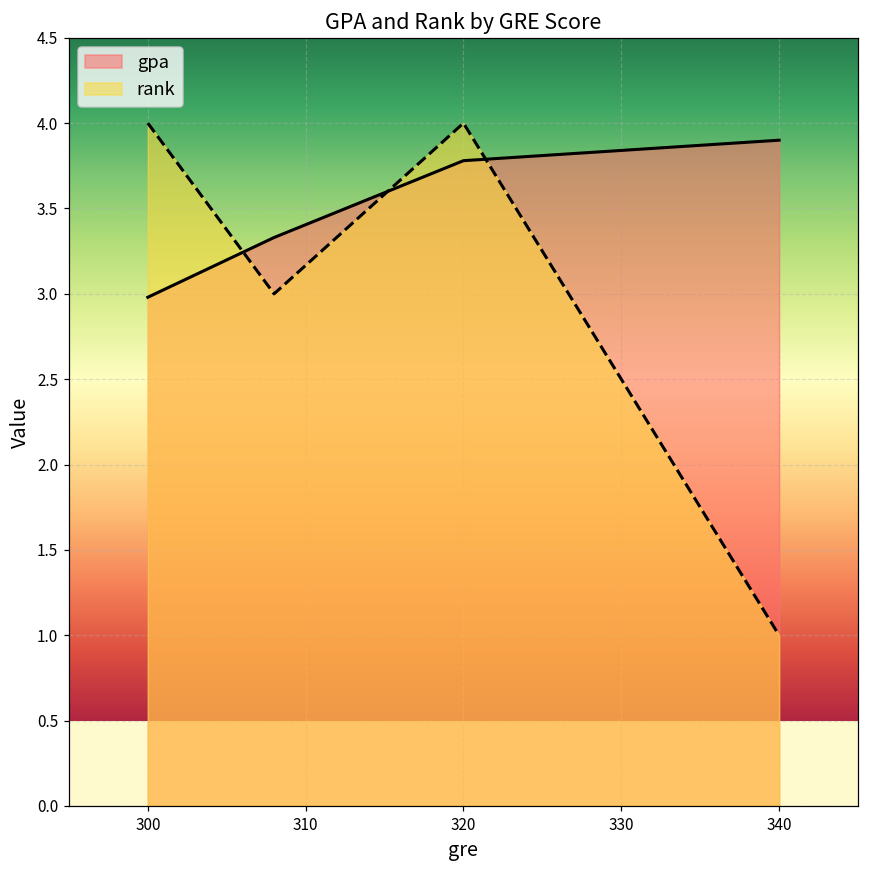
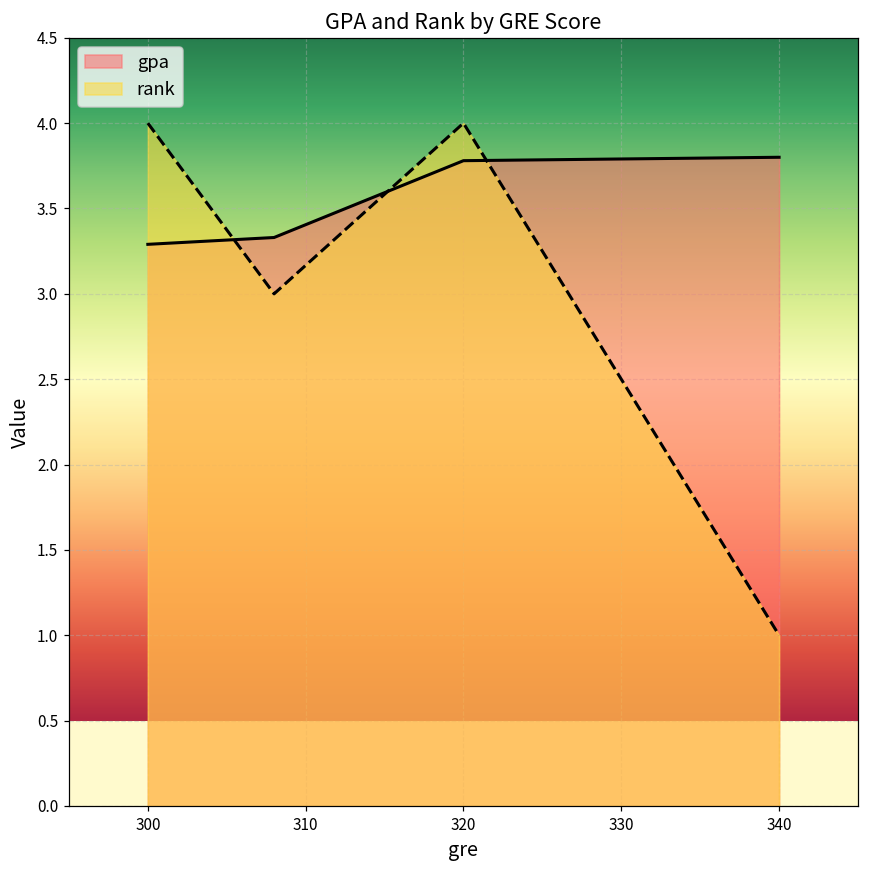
gpa, 300: 2.98 -> 3.29
gpa, 340: 3.9 -> 3.8
